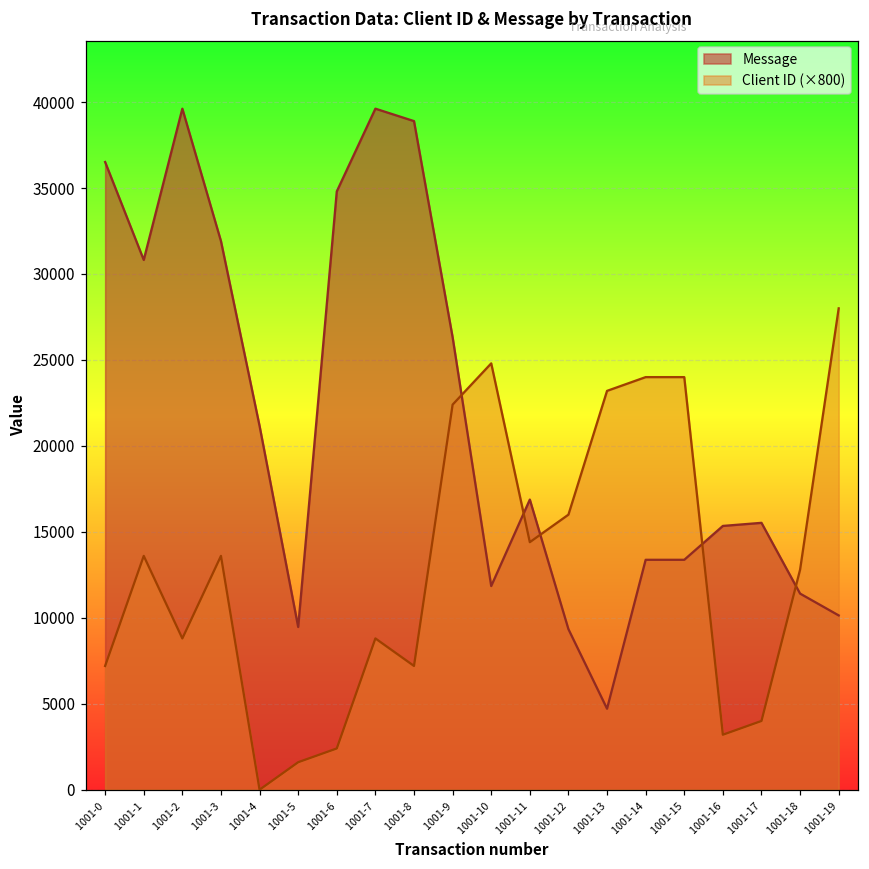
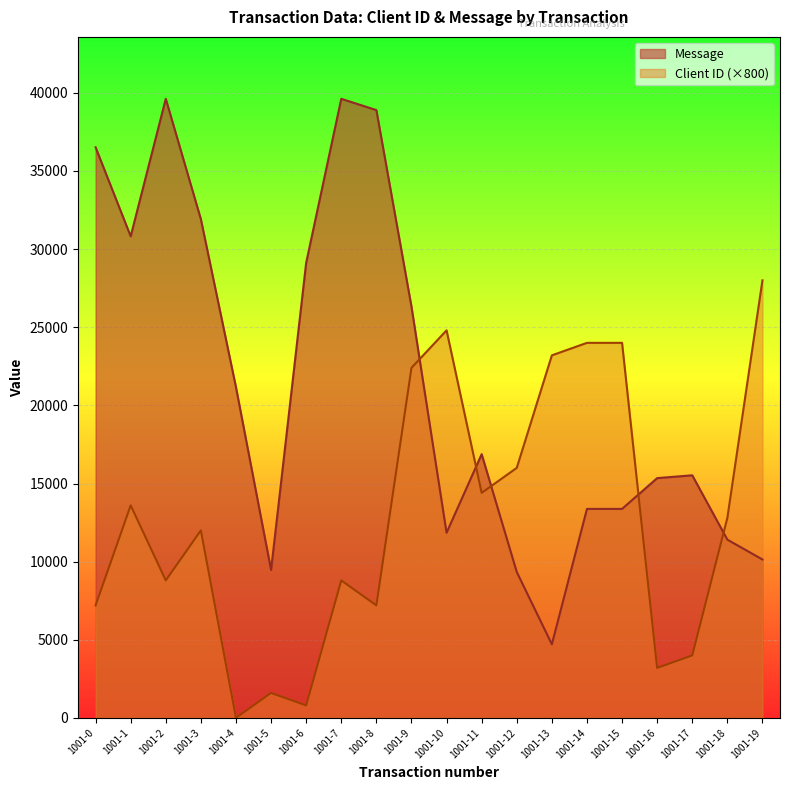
Client ID (×800), 1001-3: 13600 -> 12000
Message, 1001-6: 34800 -> 29100
Client ID (×800), 1001-6: 2400 -> 800
